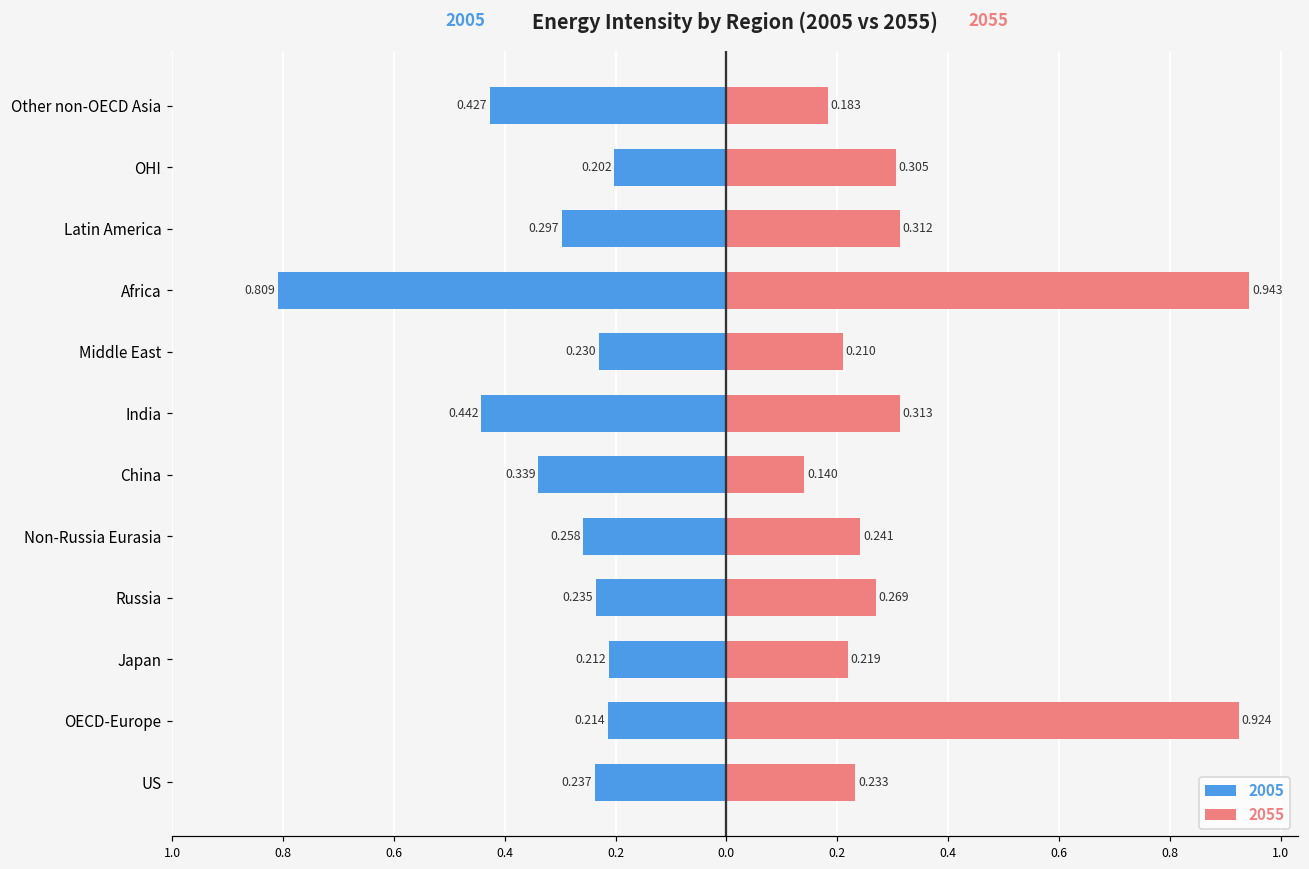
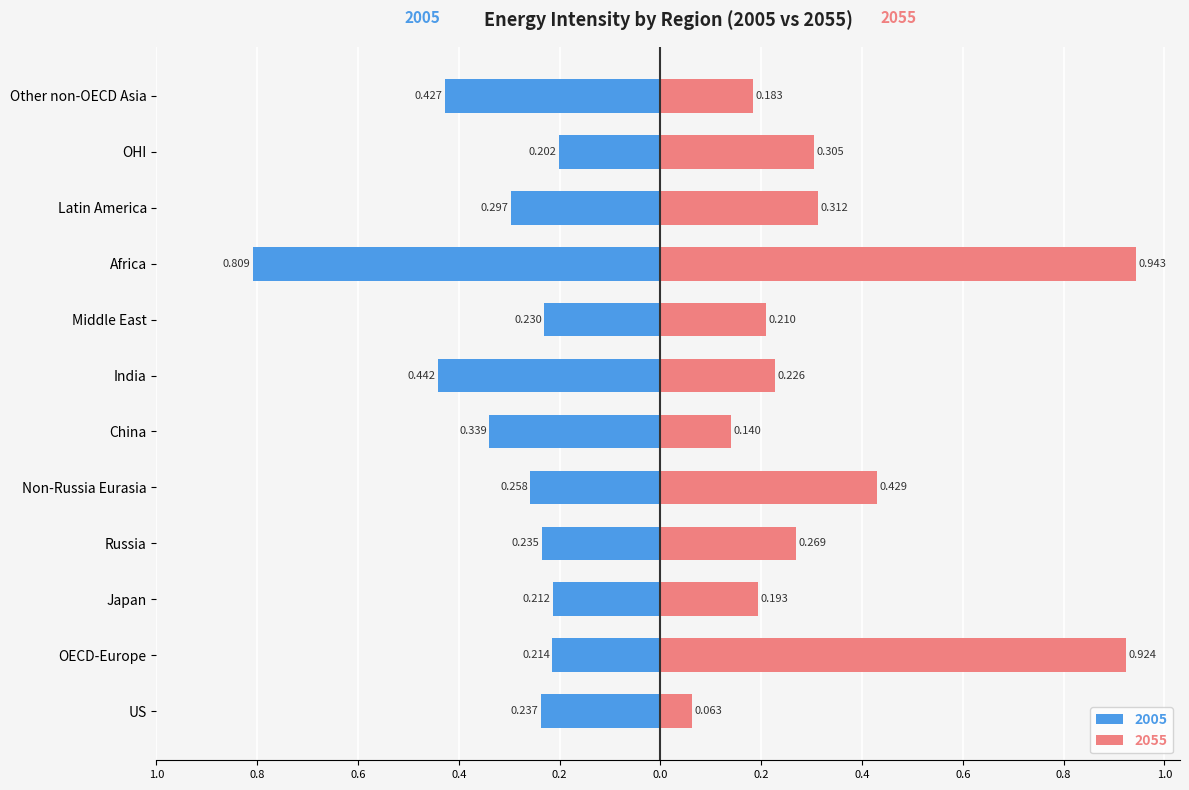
2055, India: 0.313 -> 0.226
2055, Non-Russia Eurasia: 0.241 -> 0.429
2055, Japan: 0.219 -> 0.193
2055, US: 0.233 -> 0.063
